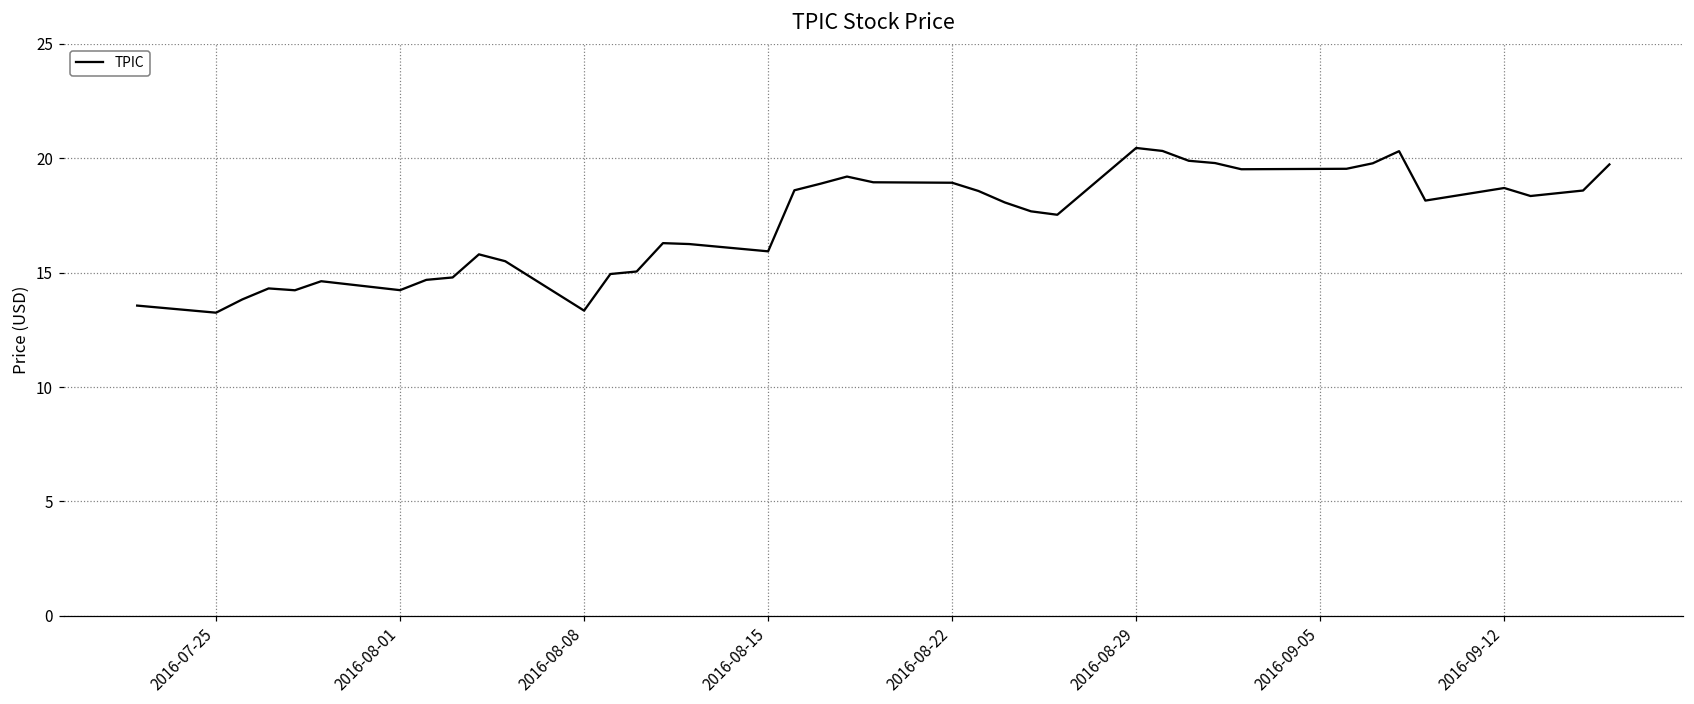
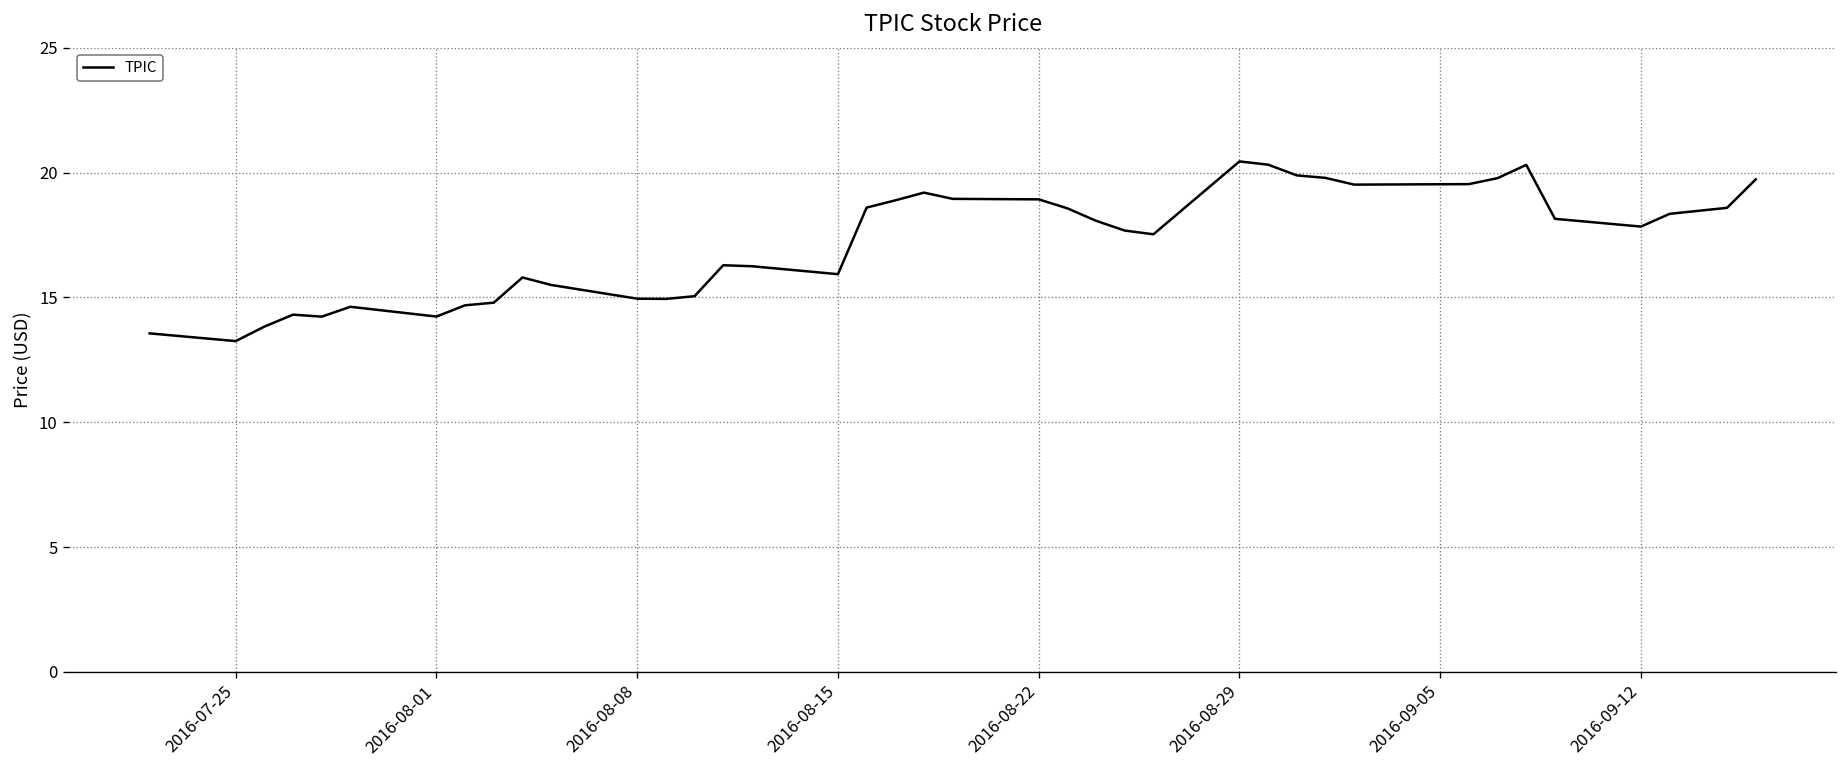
2016-08-08: 13.3 -> 15.0
2016-09-12: 18.7 -> 17.8
